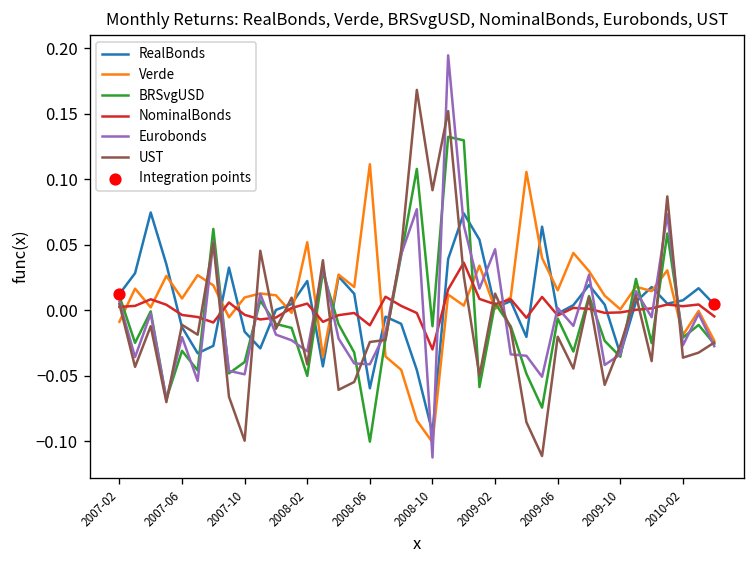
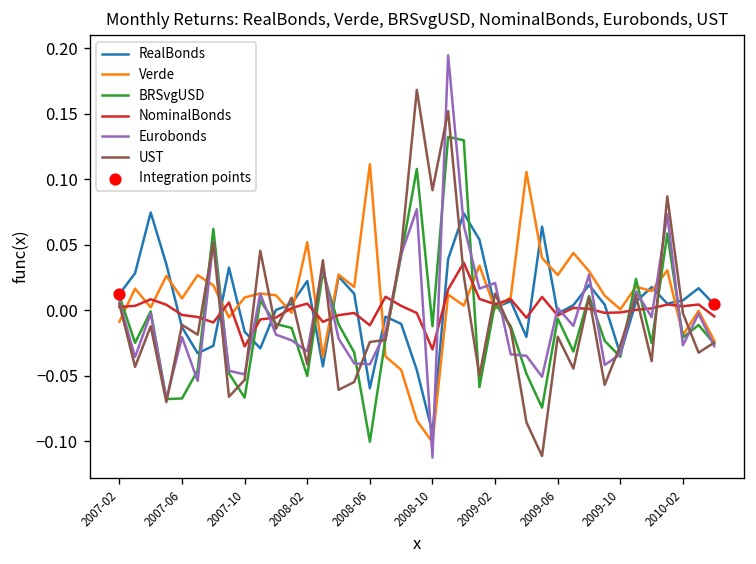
BRSvgUSD, 2007-06: -0.031 -> -0.067
BRSvgUSD, 2007-10: -0.039 -> -0.067
NominalBonds, 2007-10: -0.003 -> -0.028
UST, 2007-10: -0.100 -> -0.053
Eurobonds, 2009-02: 0.047 -> 0.021
Verde, 2009-06: 0.015 -> 0.027
UST, 2010-02: -0.036 -> -0.002
